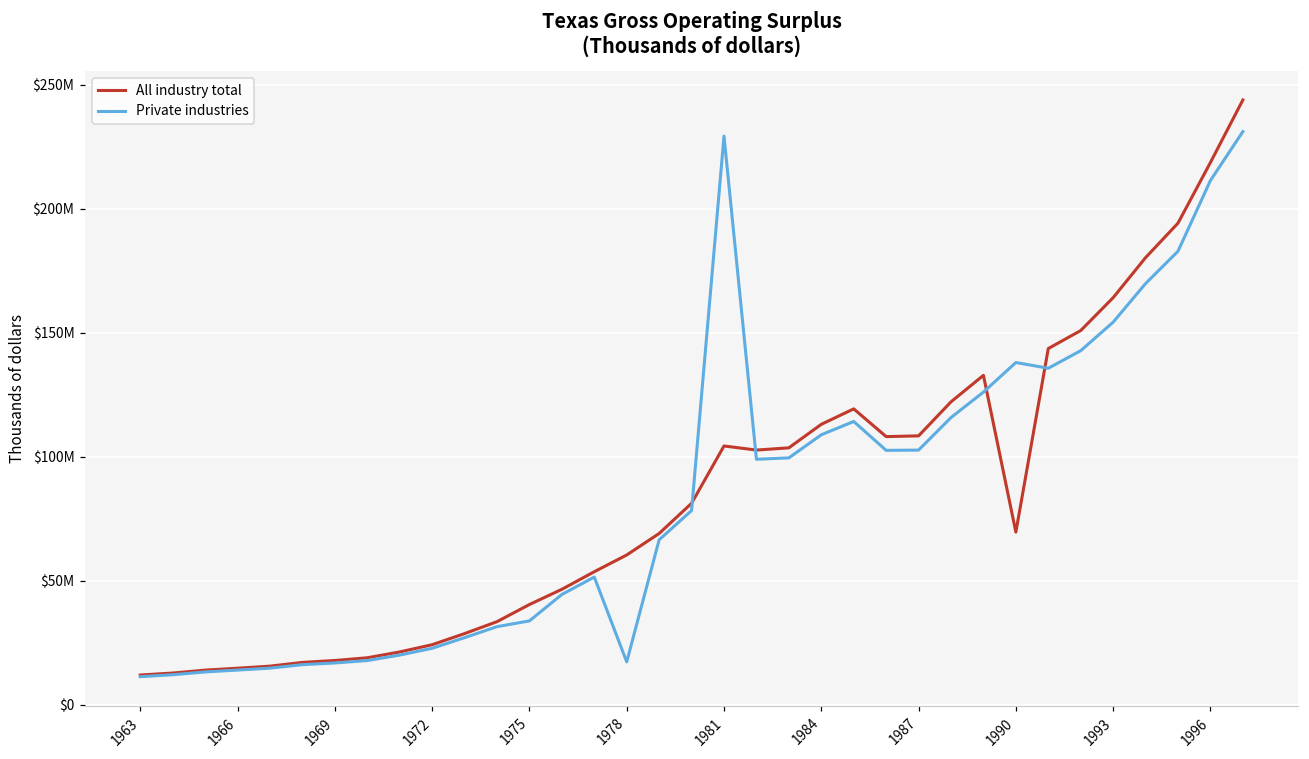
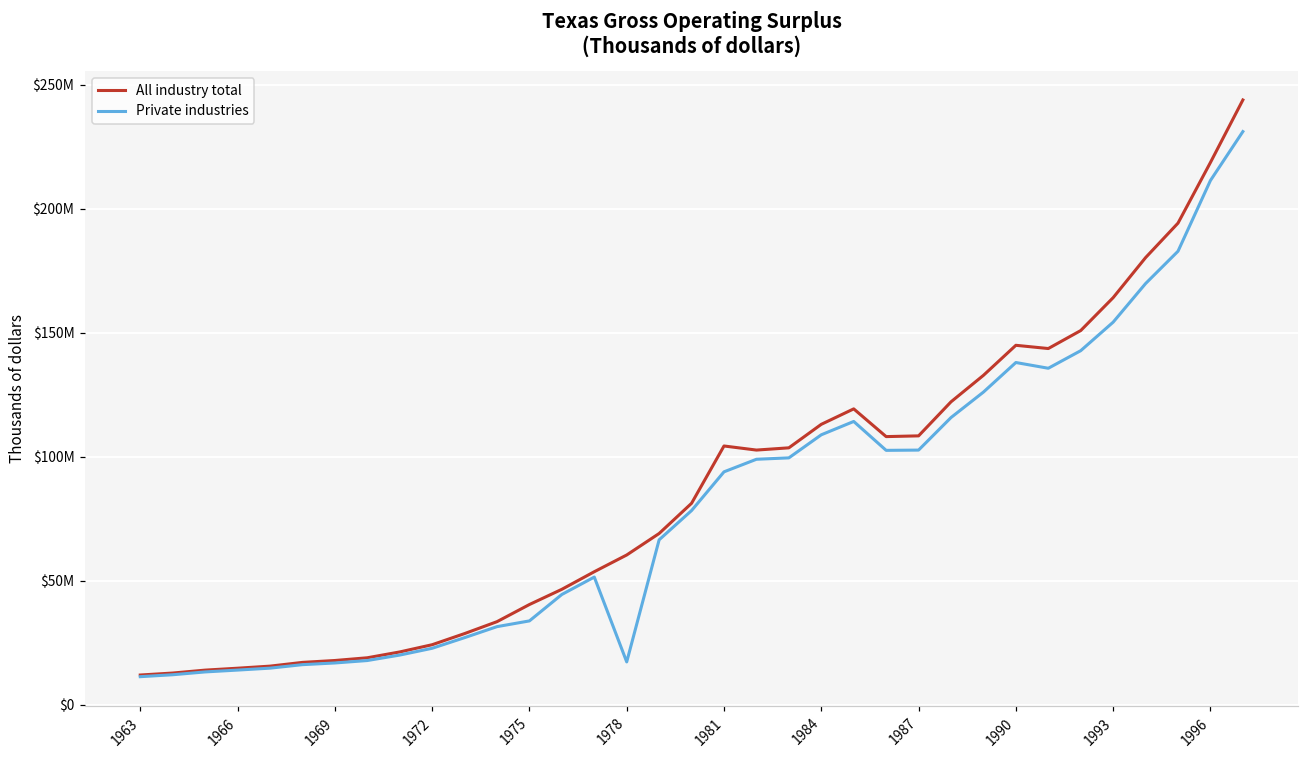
Private industries, 1981: $229000000 -> $94000000
All industry total, 1990: $70000000 -> $145000000
